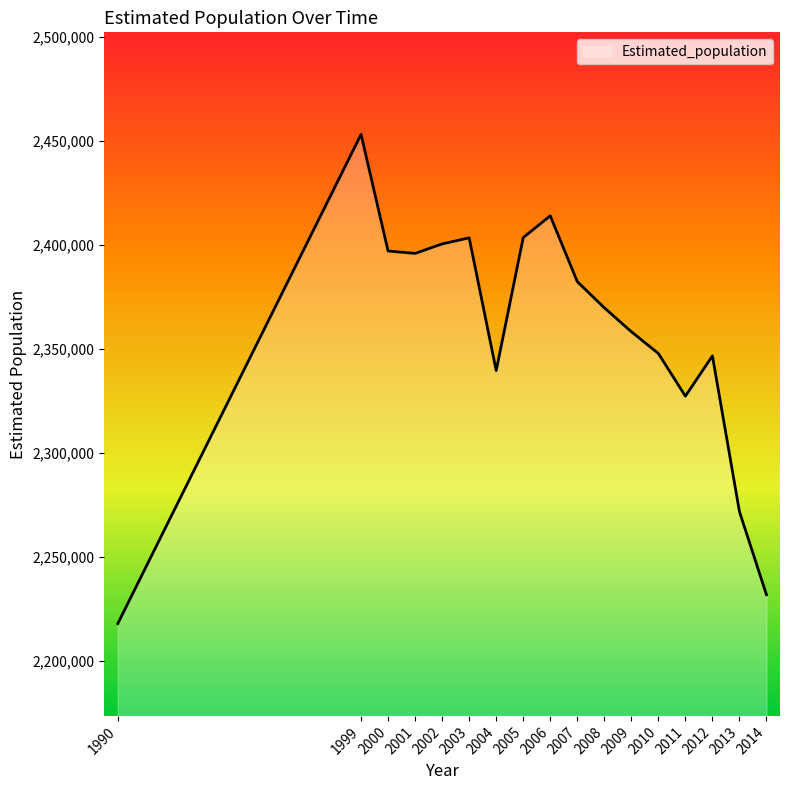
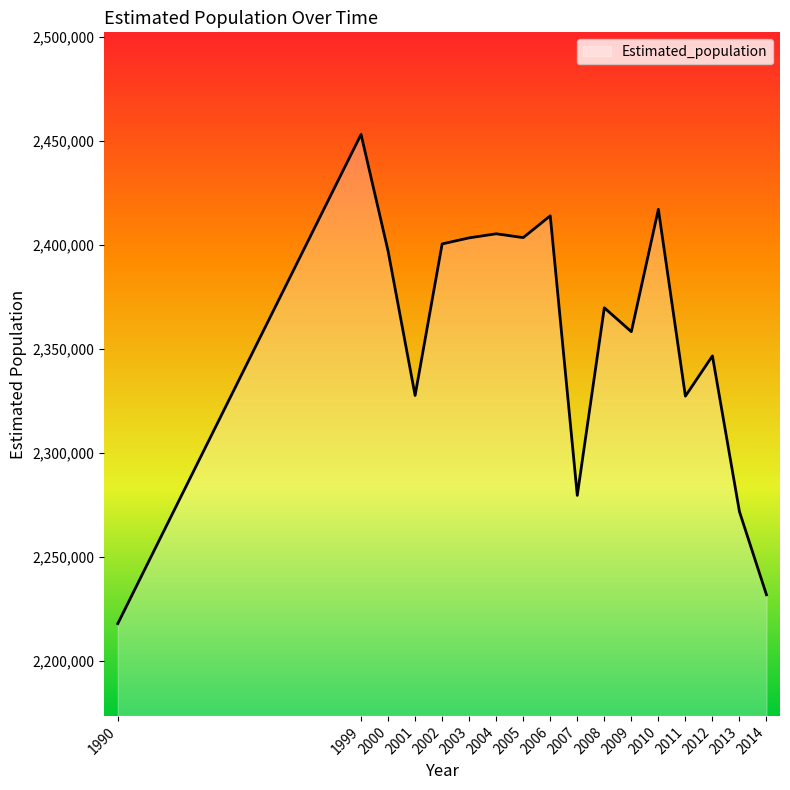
2001: 2,396,000 -> 2,328,000
2004: 2,340,000 -> 2,405,000
2007: 2,382,000 -> 2,280,000
2010: 2,348,000 -> 2,417,000
